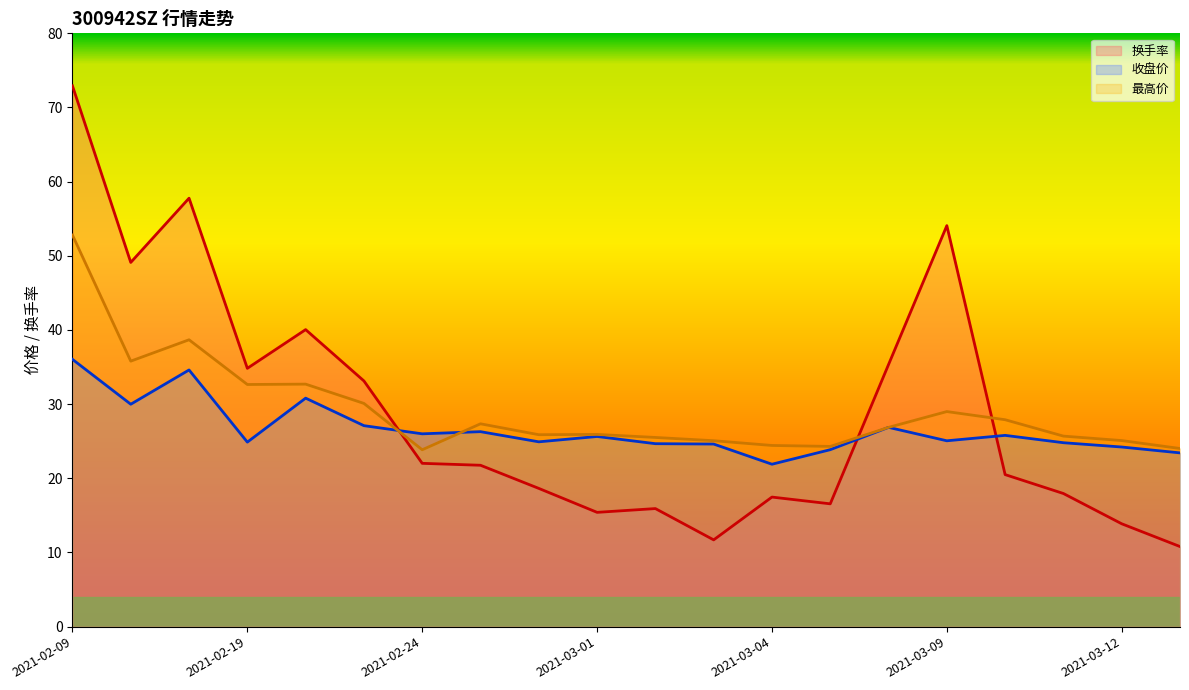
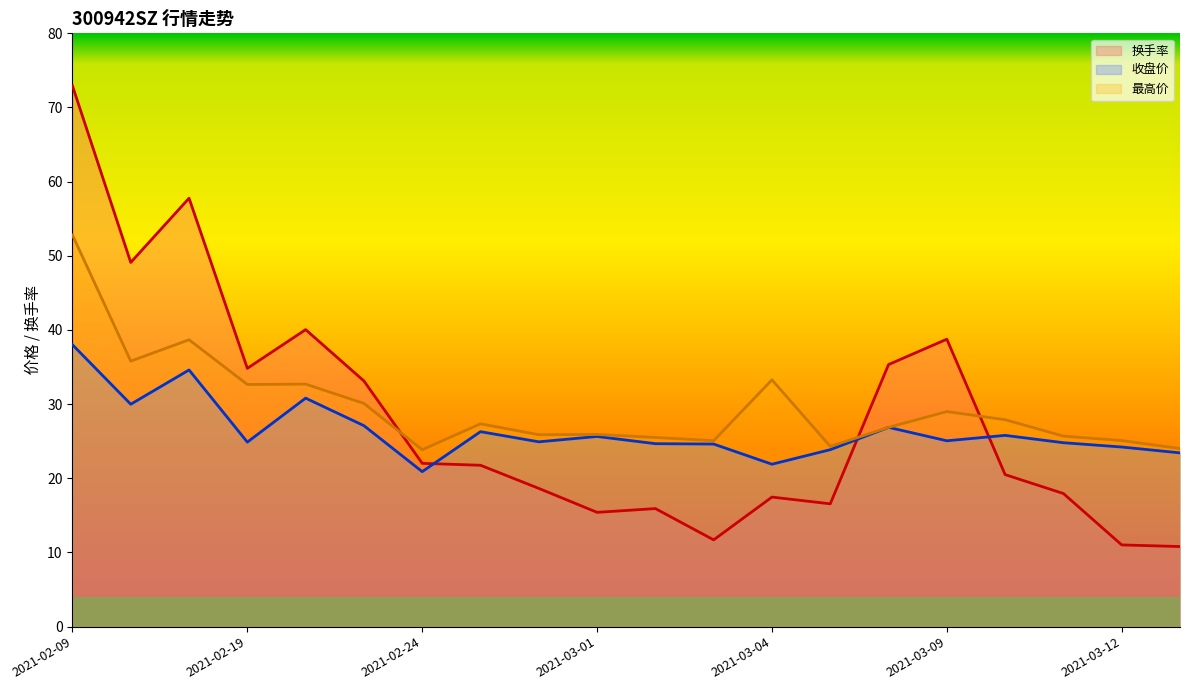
收盘价, 2021-02-09: 36 -> 38
收盘价, 2021-02-24: 26 -> 21
最高价, 2021-03-04: 24 -> 33
换手率, 2021-03-09: 54 -> 39
换手率, 2021-03-12: 14 -> 11
